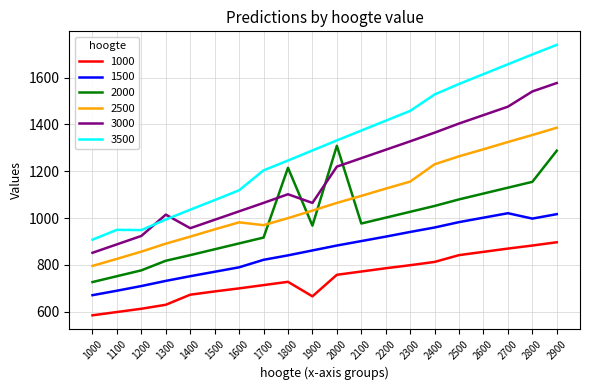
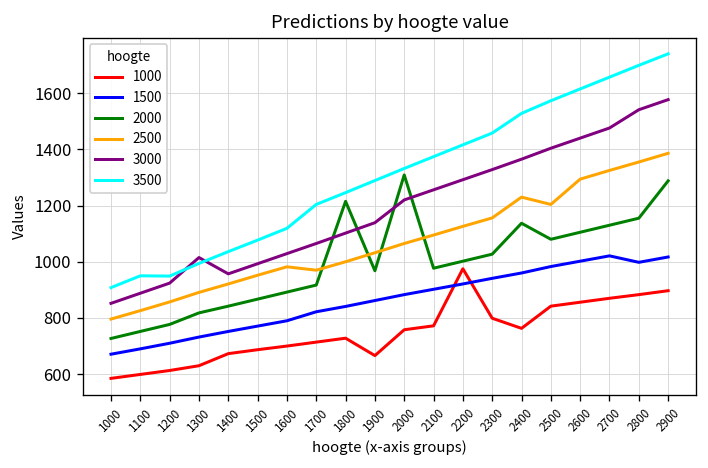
3000, 1900: 1070 -> 1140
1000, 2200: 790 -> 980
1000, 2400: 810 -> 760
2000, 2400: 1050 -> 1140
2500, 2500: 1260 -> 1200
